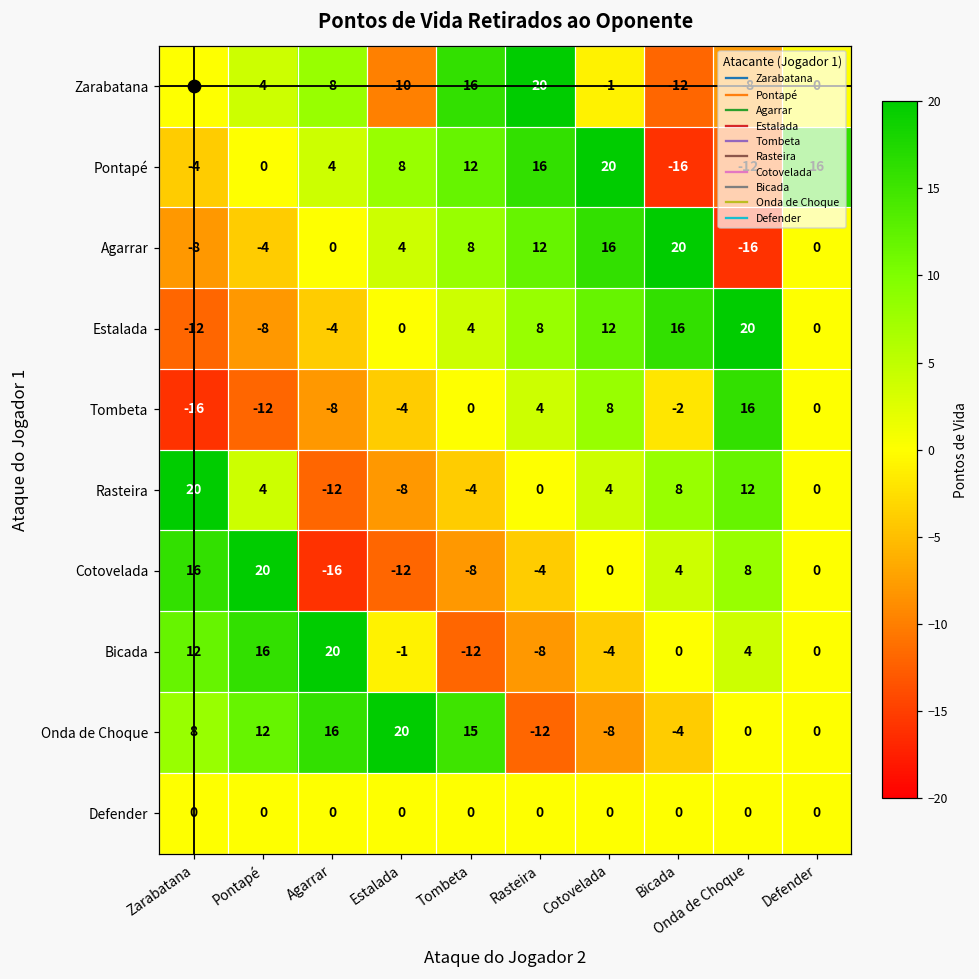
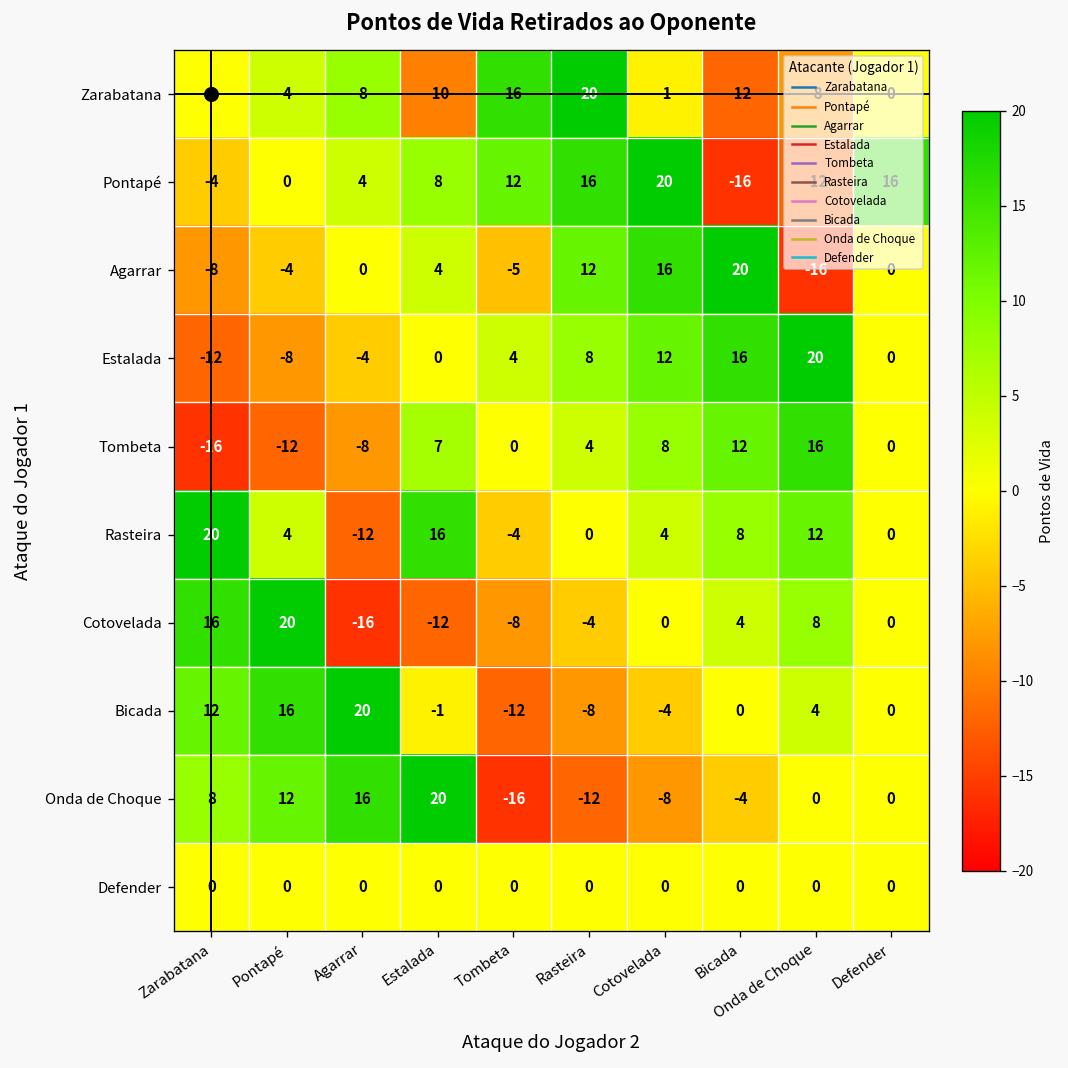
Agarrar, Tombeta: 8 -> -5
Tombeta, Estalada: -4 -> 7
Tombeta, Bicada: -2 -> 12
Rasteira, Estalada: -8 -> 16
Onda de Choque, Tombeta: 15 -> -16
